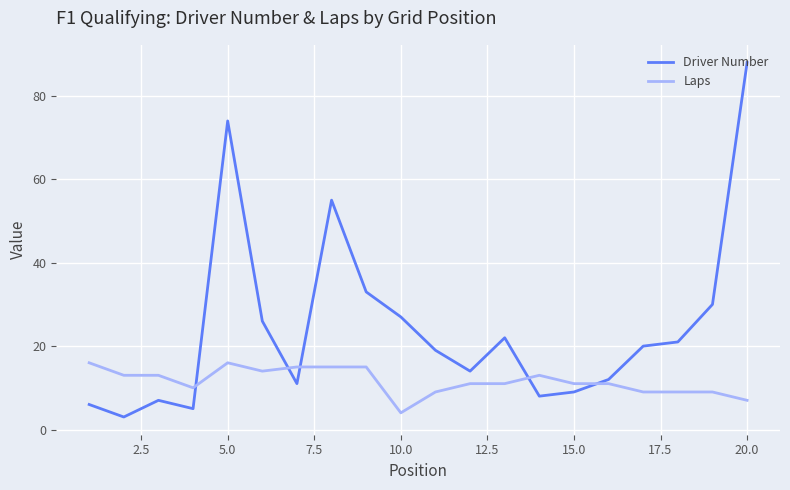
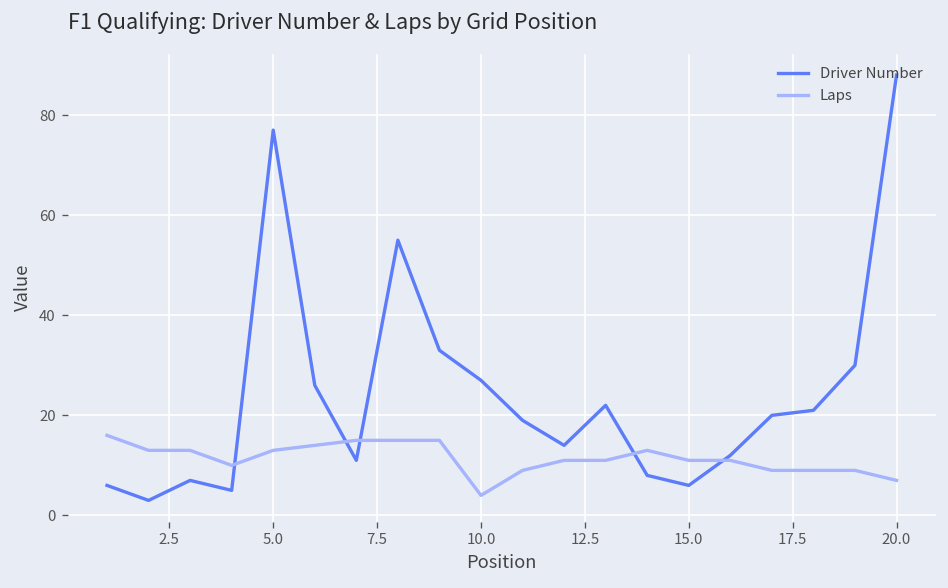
Driver Number, 5.0: 74 -> 77
Laps, 5.0: 16 -> 13
Driver Number, 15.0: 9 -> 6
